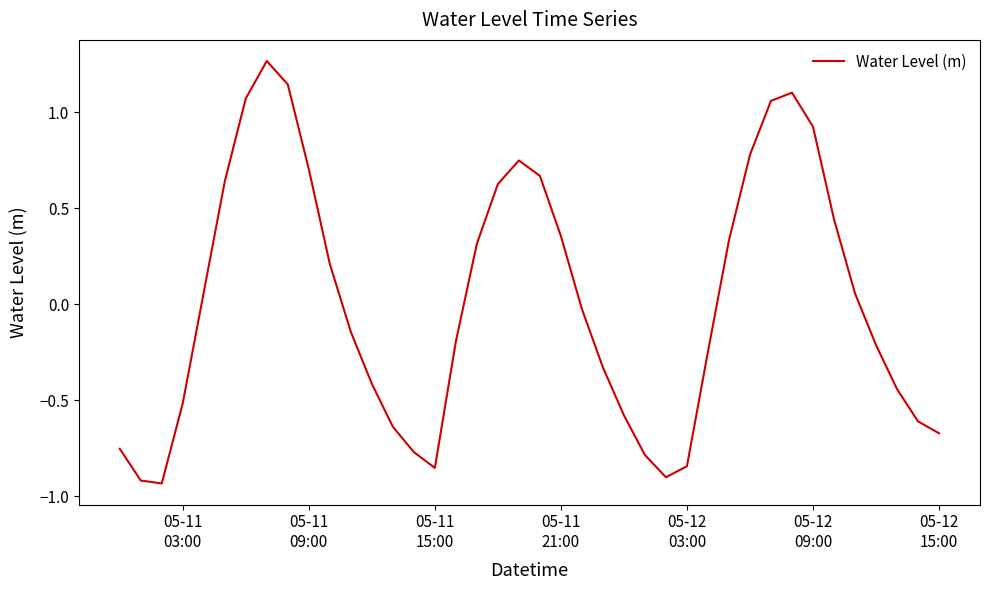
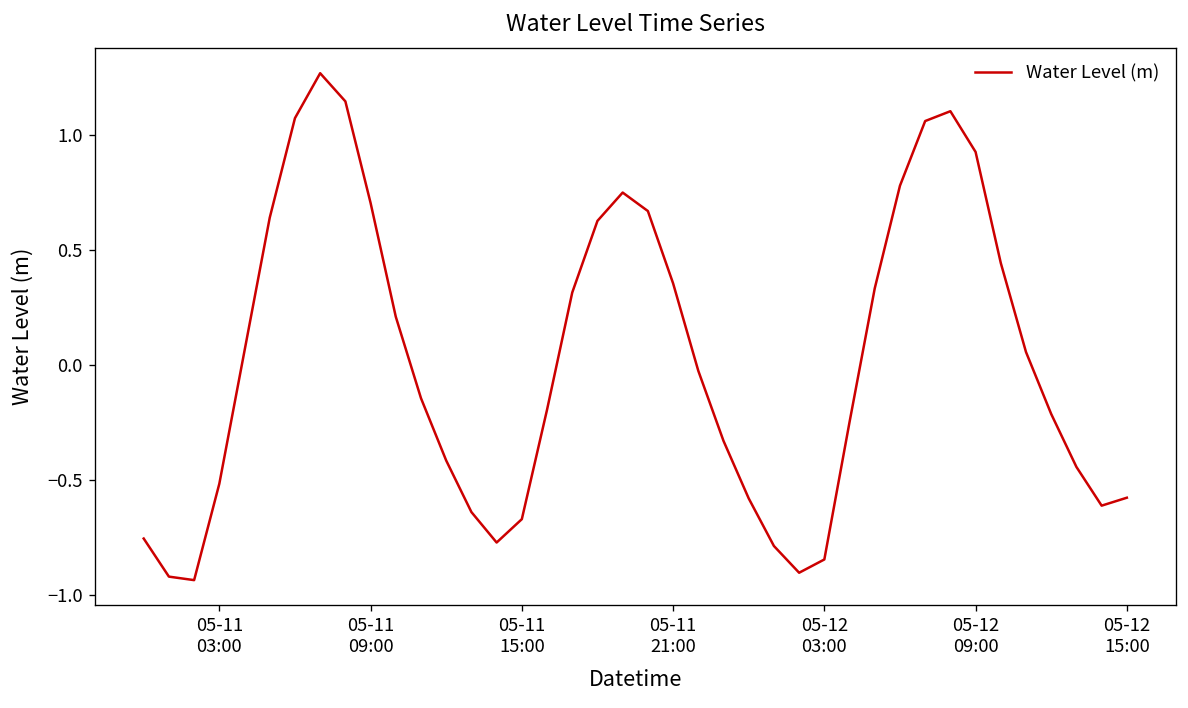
05-11 15:00: -0.85 -> -0.67
05-12 15:00: -0.67 -> -0.58
